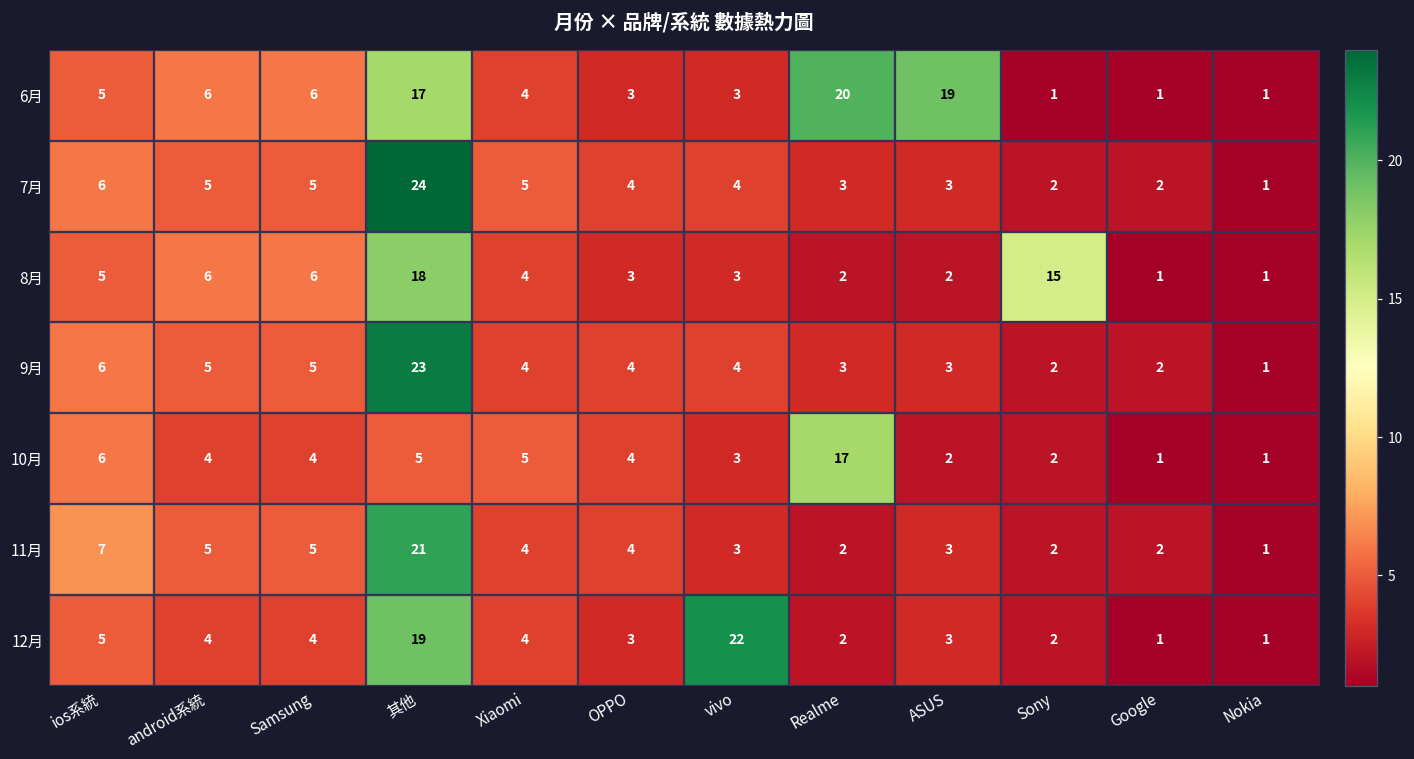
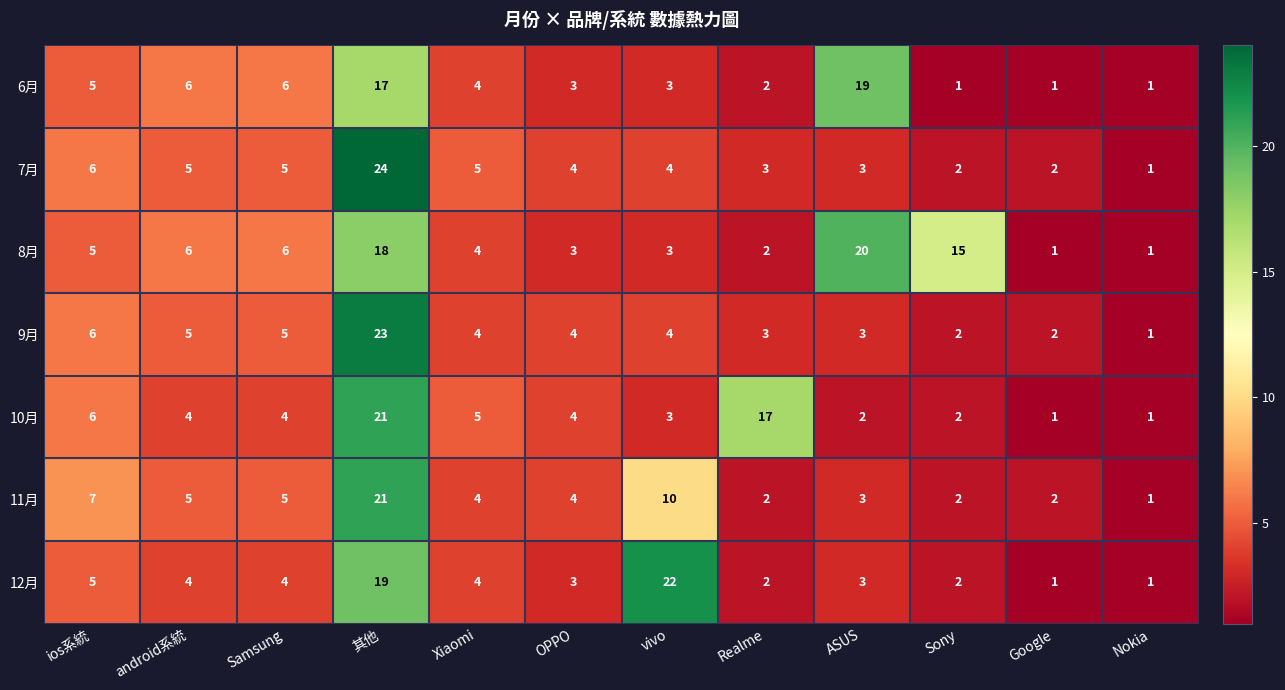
6月, Realme: 20 -> 2
8月, ASUS: 2 -> 20
10月, 其他: 5 -> 21
11月, vivo: 3 -> 10
